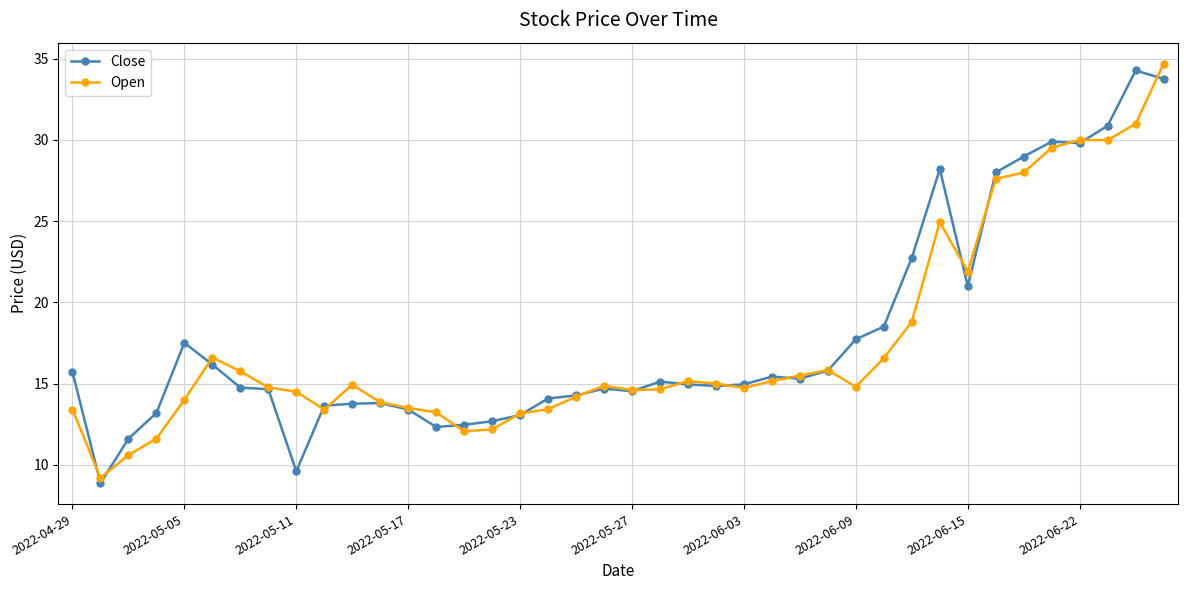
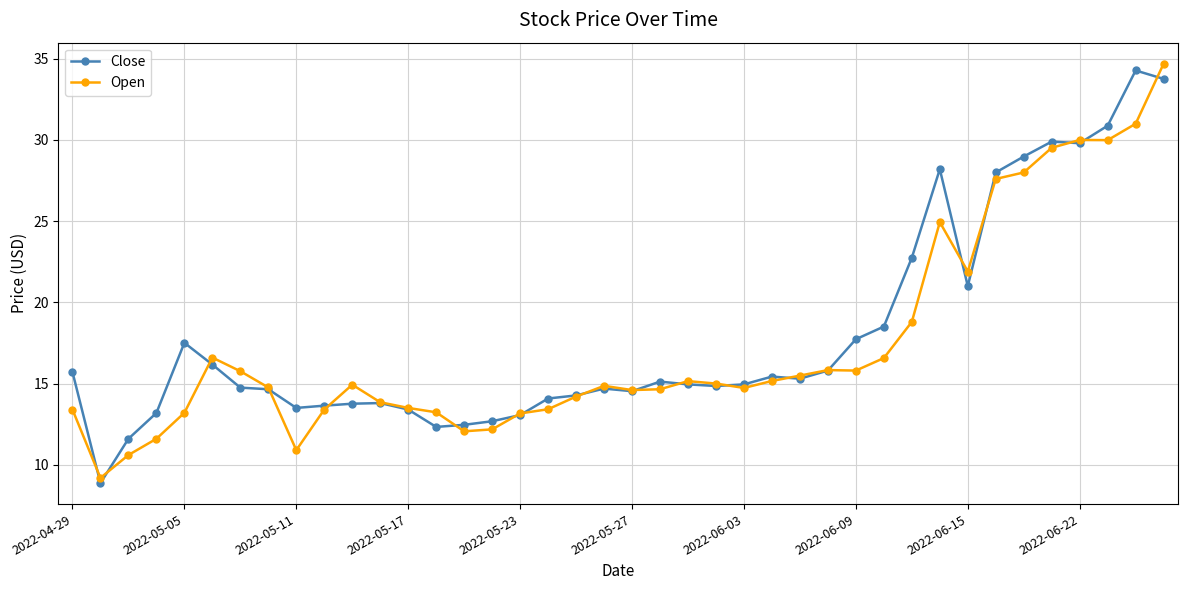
Open, 2022-05-05: 14.0 -> 13.2
Close, 2022-05-11: 9.6 -> 13.5
Open, 2022-05-11: 14.5 -> 10.9
Open, 2022-06-09: 14.8 -> 15.8
